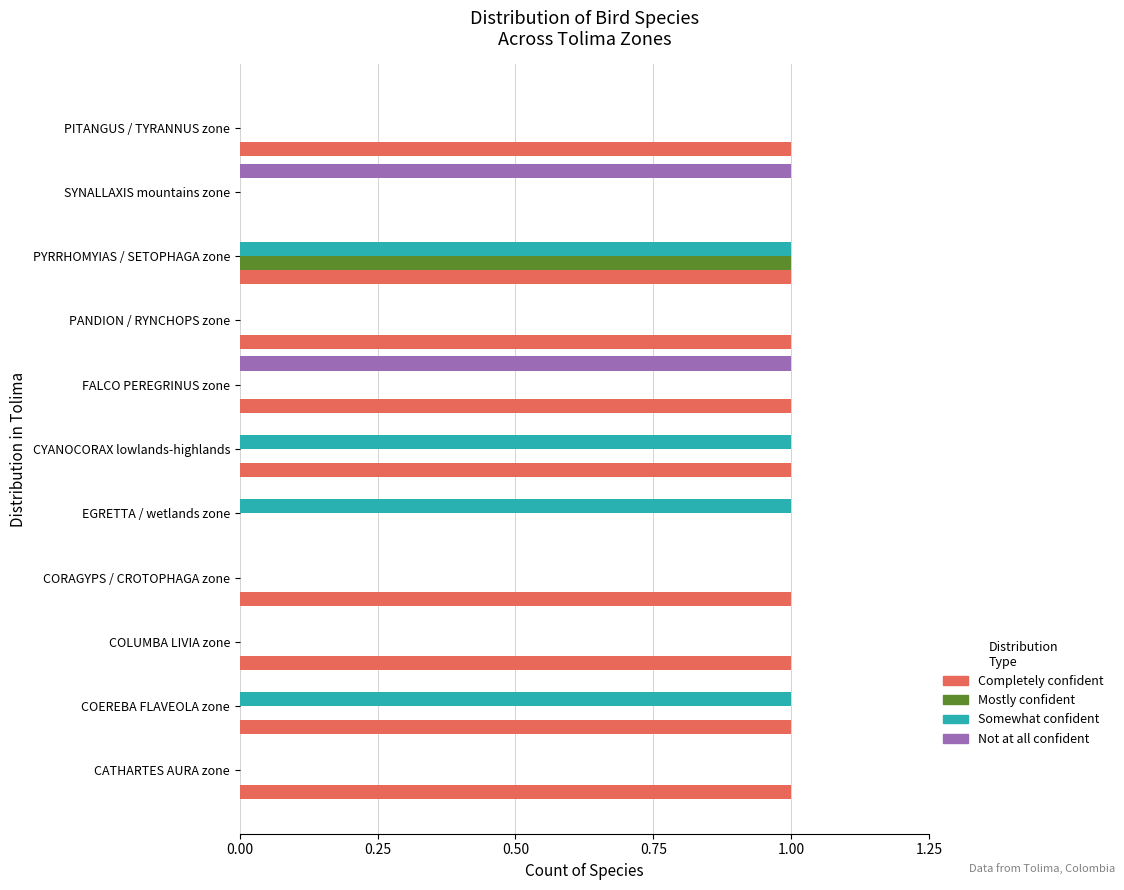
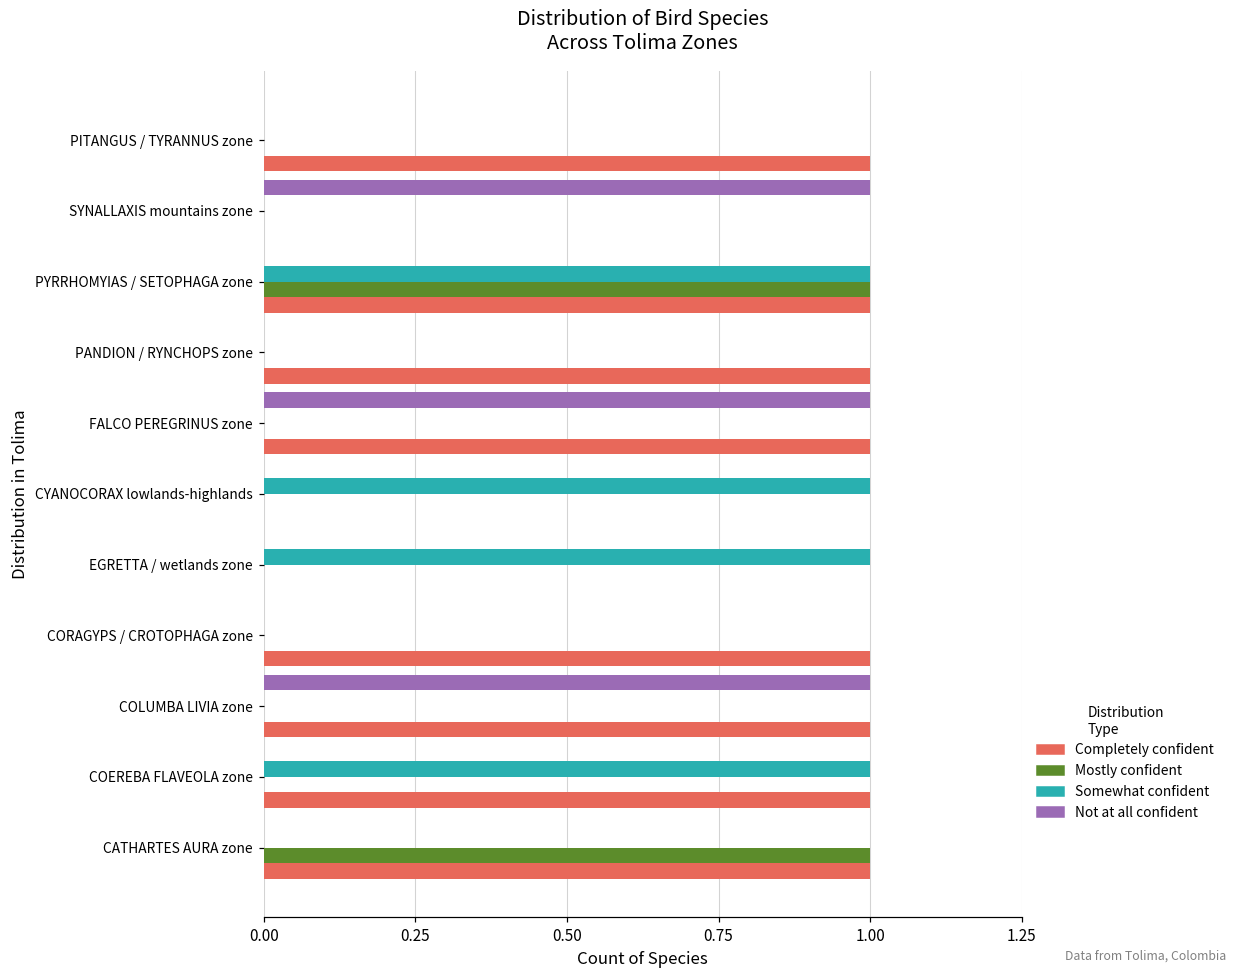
Completely confident, CYANOCORAX lowlands-highlands: 1 -> 0
Not at all confident, COLUMBA LIVIA zone: 0 -> 1
Mostly confident, CATHARTES AURA zone: 0 -> 1
